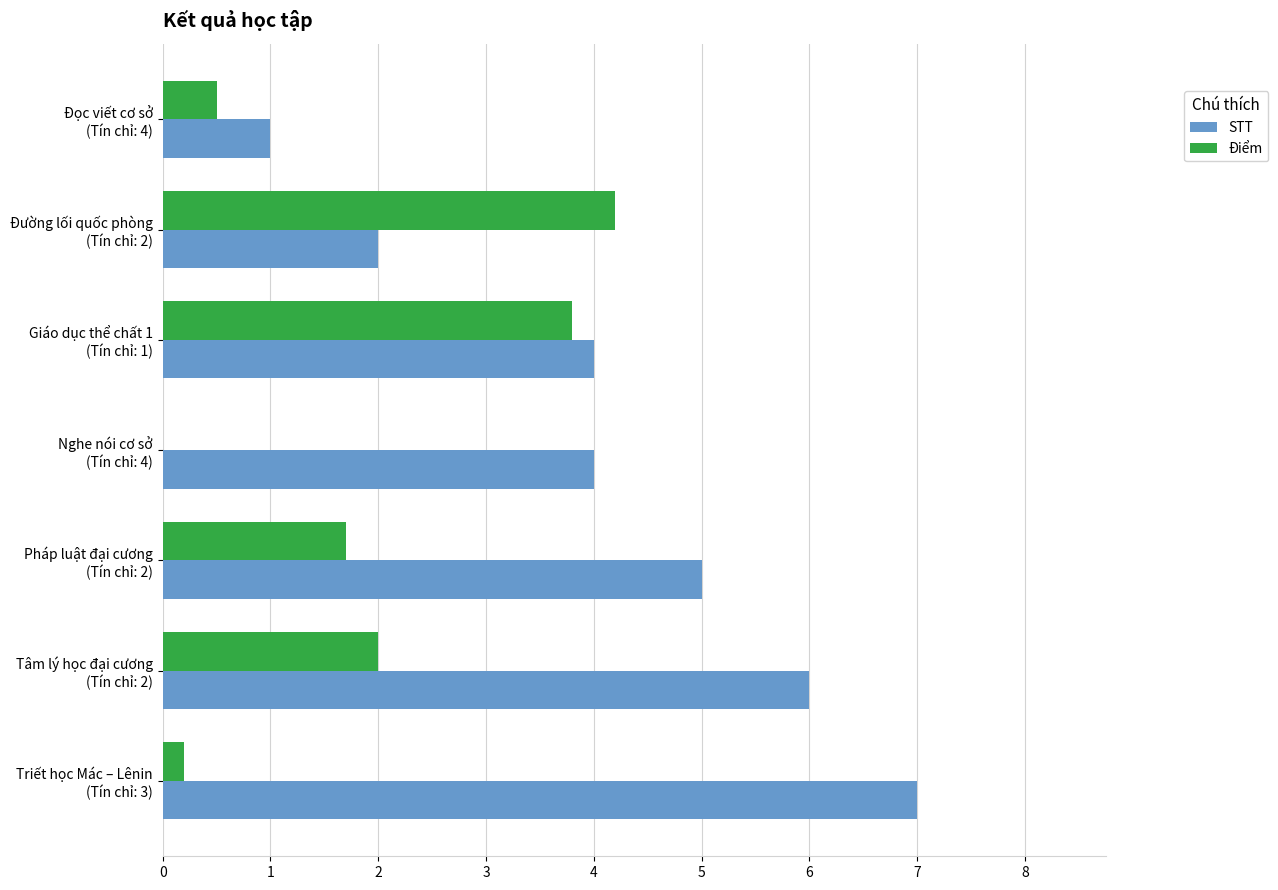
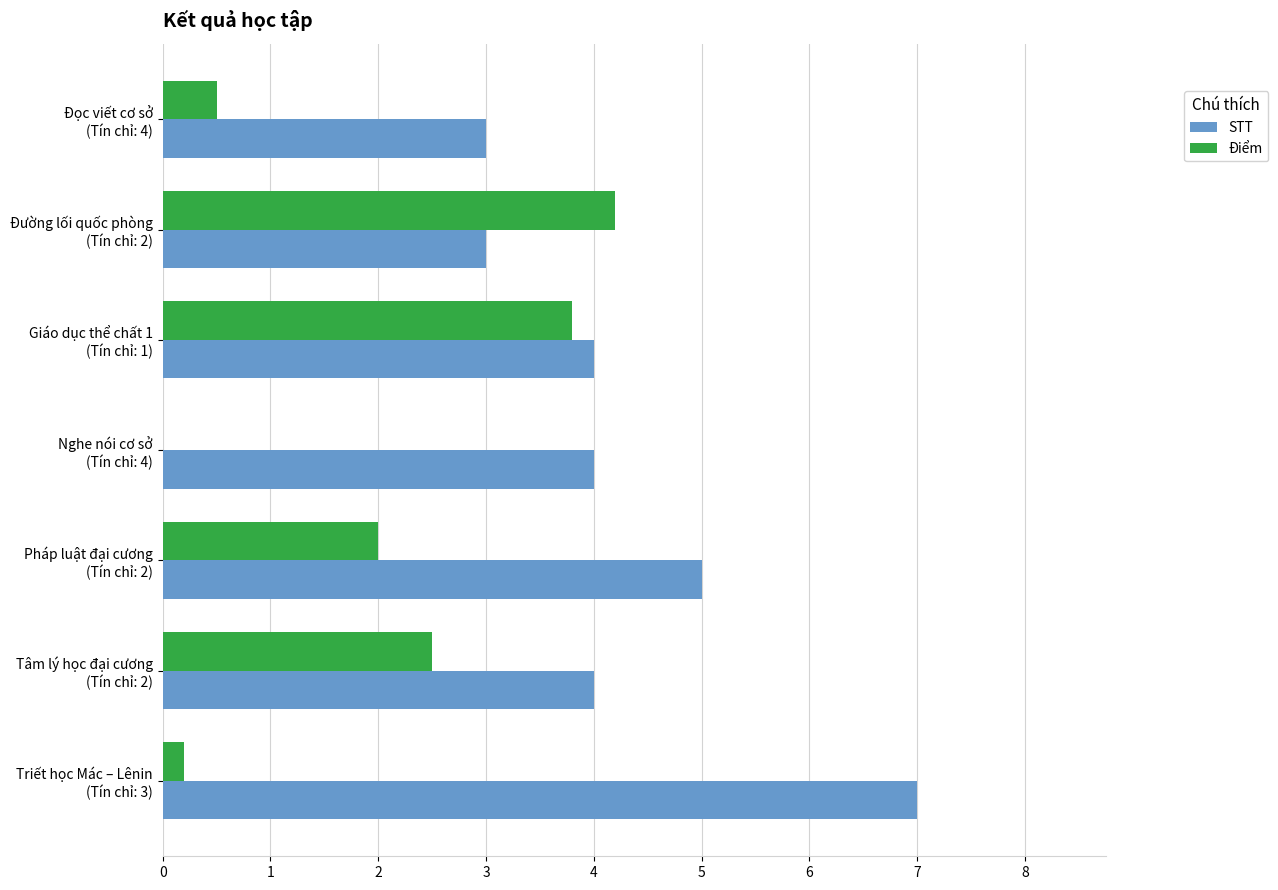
STT, Đọc viết cơ sở (Tín chỉ: 4): 1 -> 3
STT, Đường lối quốc phòng (Tín chỉ: 2): 2 -> 3
Điểm, Pháp luật đại cương (Tín chỉ: 2): 1.7 -> 2.0
Điểm, Tâm lý học đại cương (Tín chỉ: 2): 2.0 -> 2.5
STT, Tâm lý học đại cương (Tín chỉ: 2): 6 -> 4
